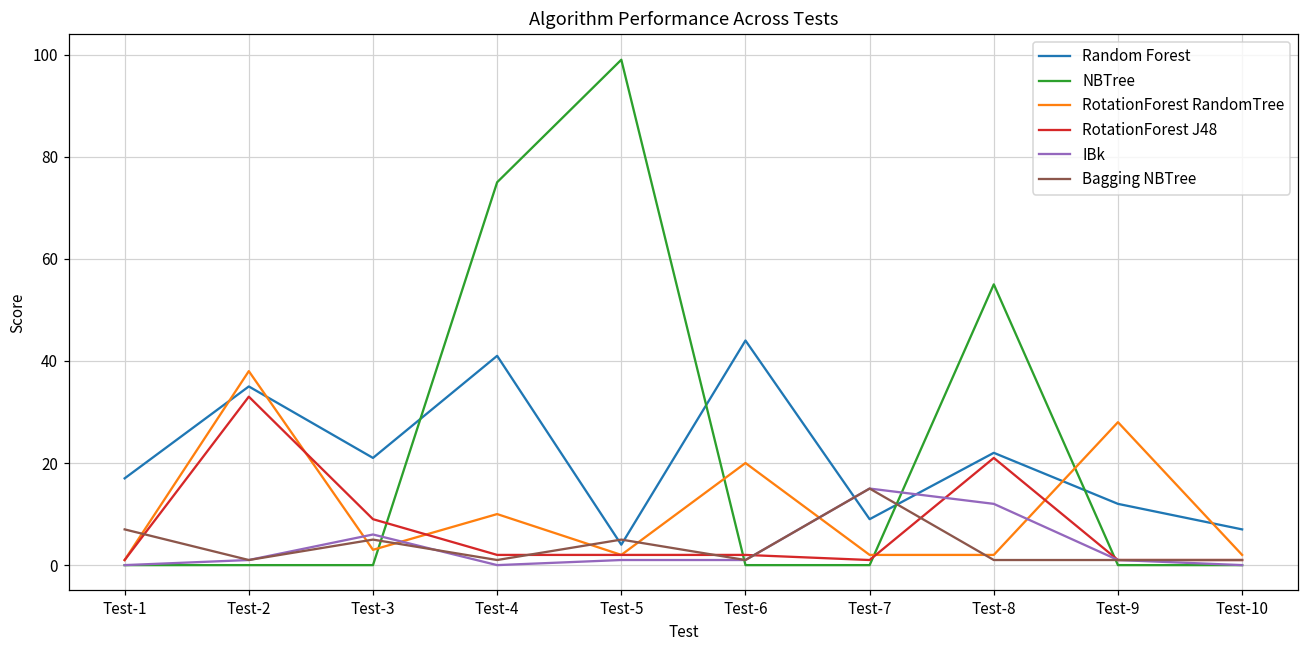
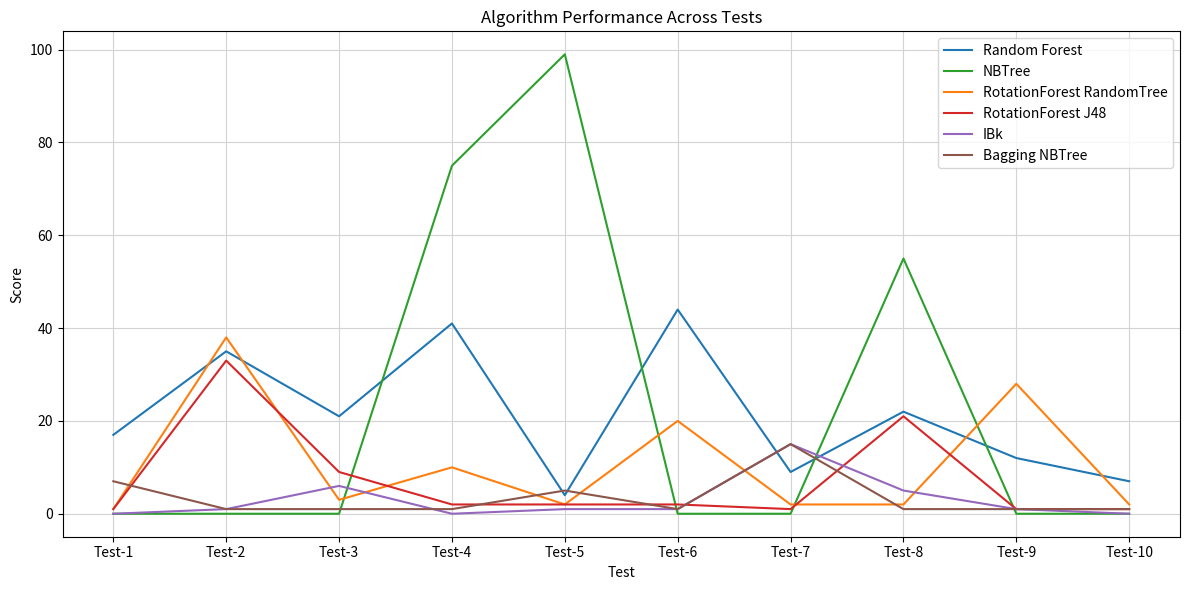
Bagging NBTree, Test-3: 5 -> 1
IBk, Test-8: 12 -> 5
